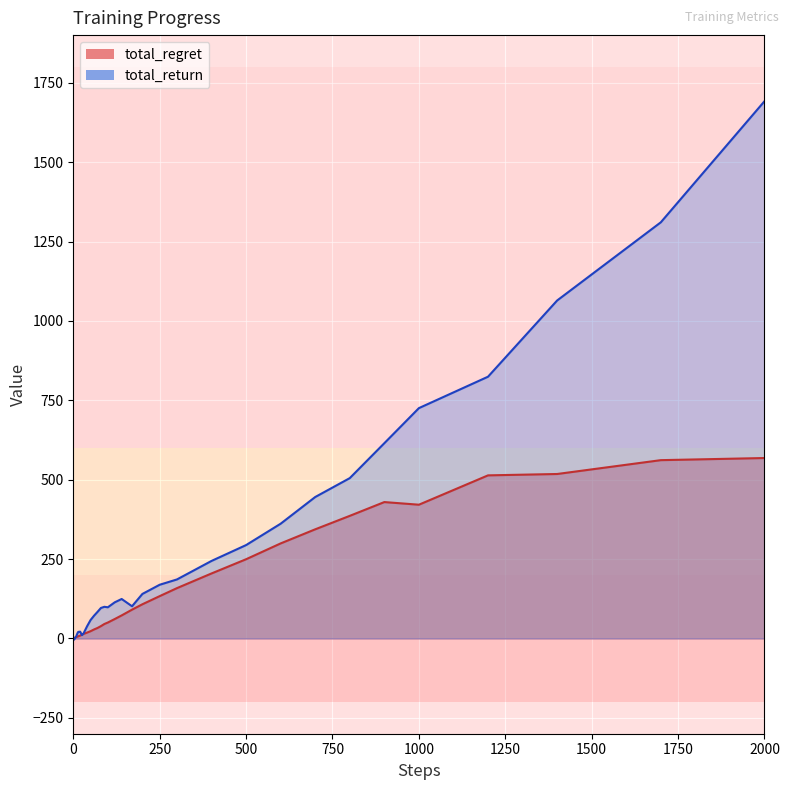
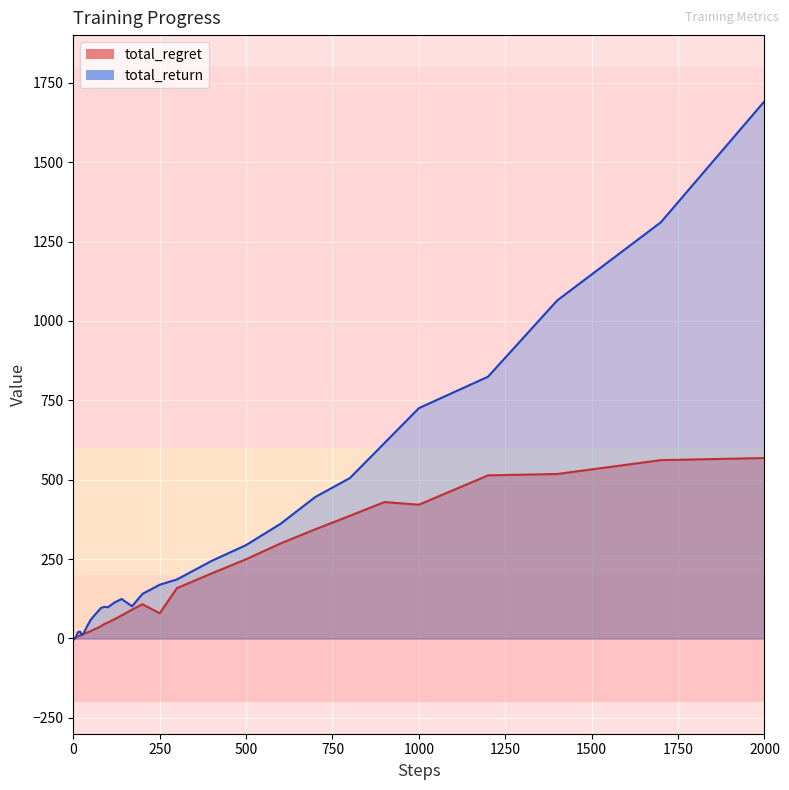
total_regret, 250: 130 -> 80
